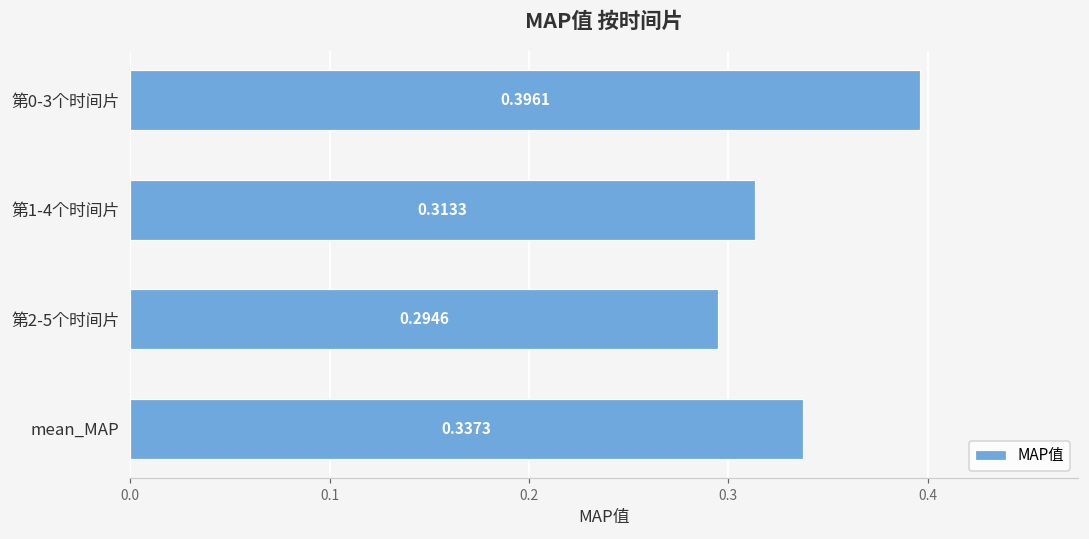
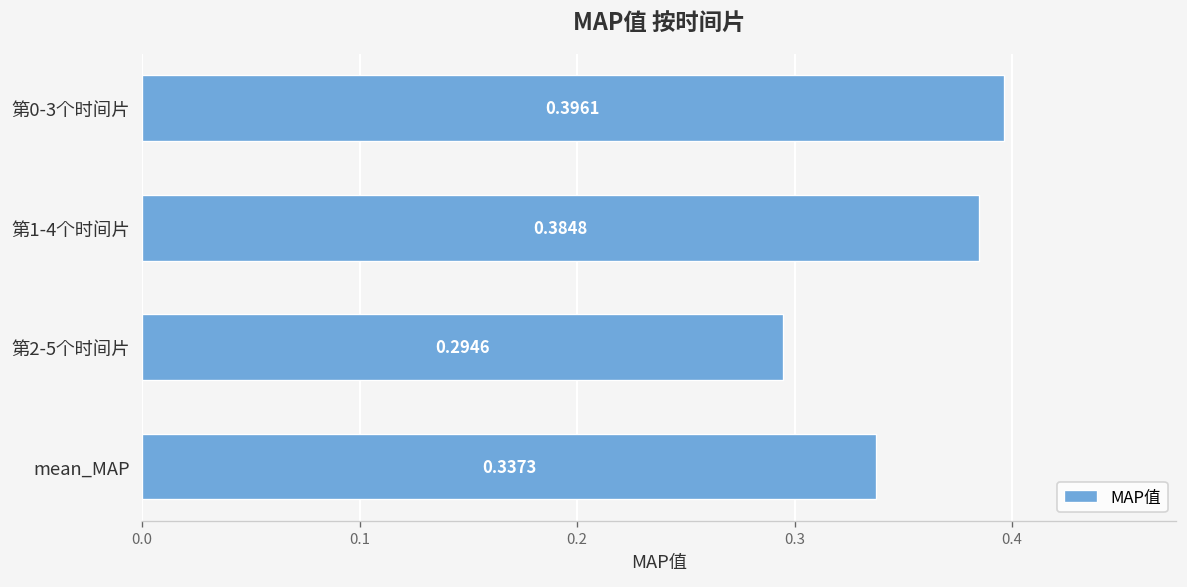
第1-4个时间片: 0.3133 -> 0.3848
